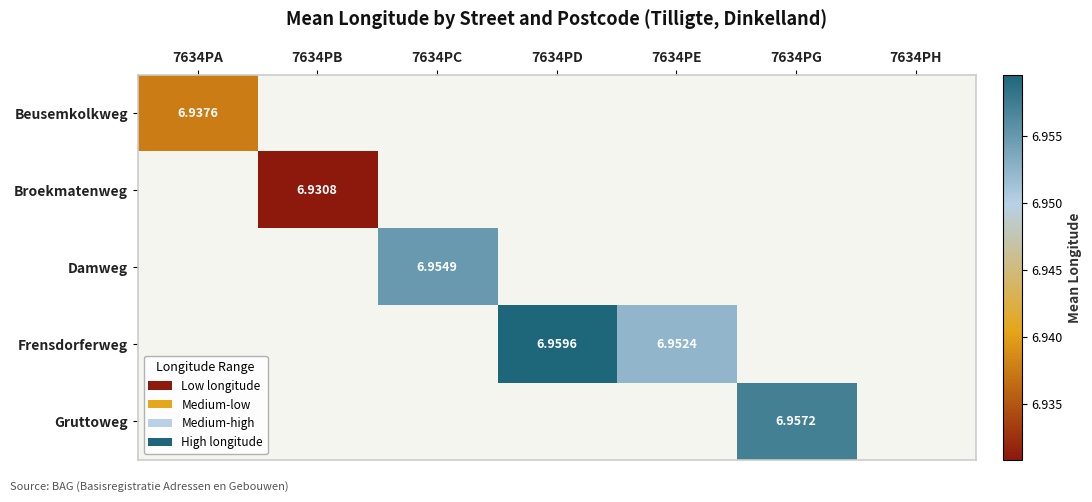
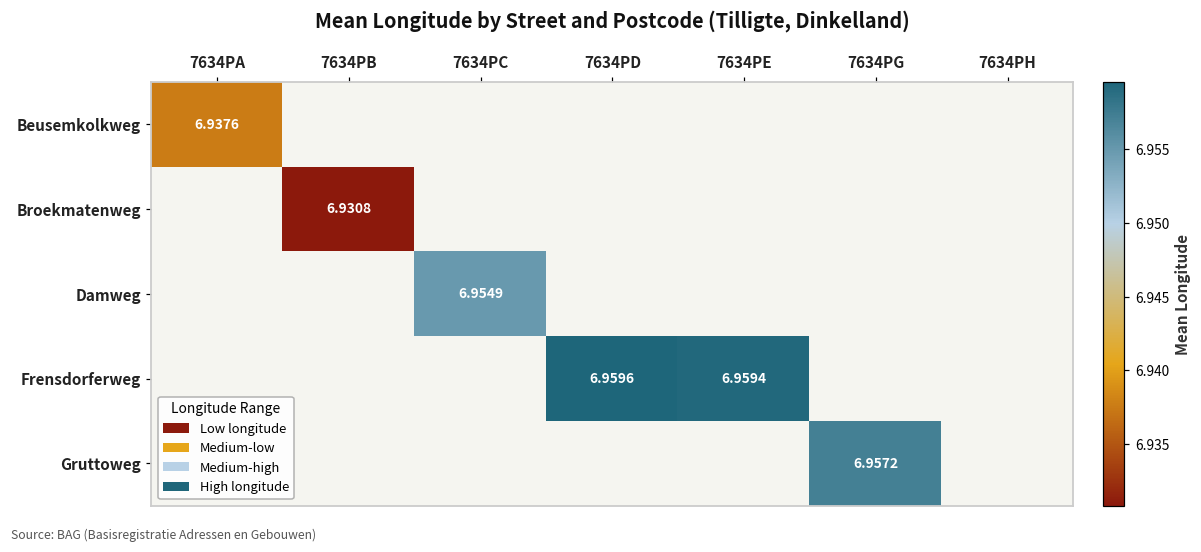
Frensdorferweg, 7634PE: 6.9524 -> 6.9594
